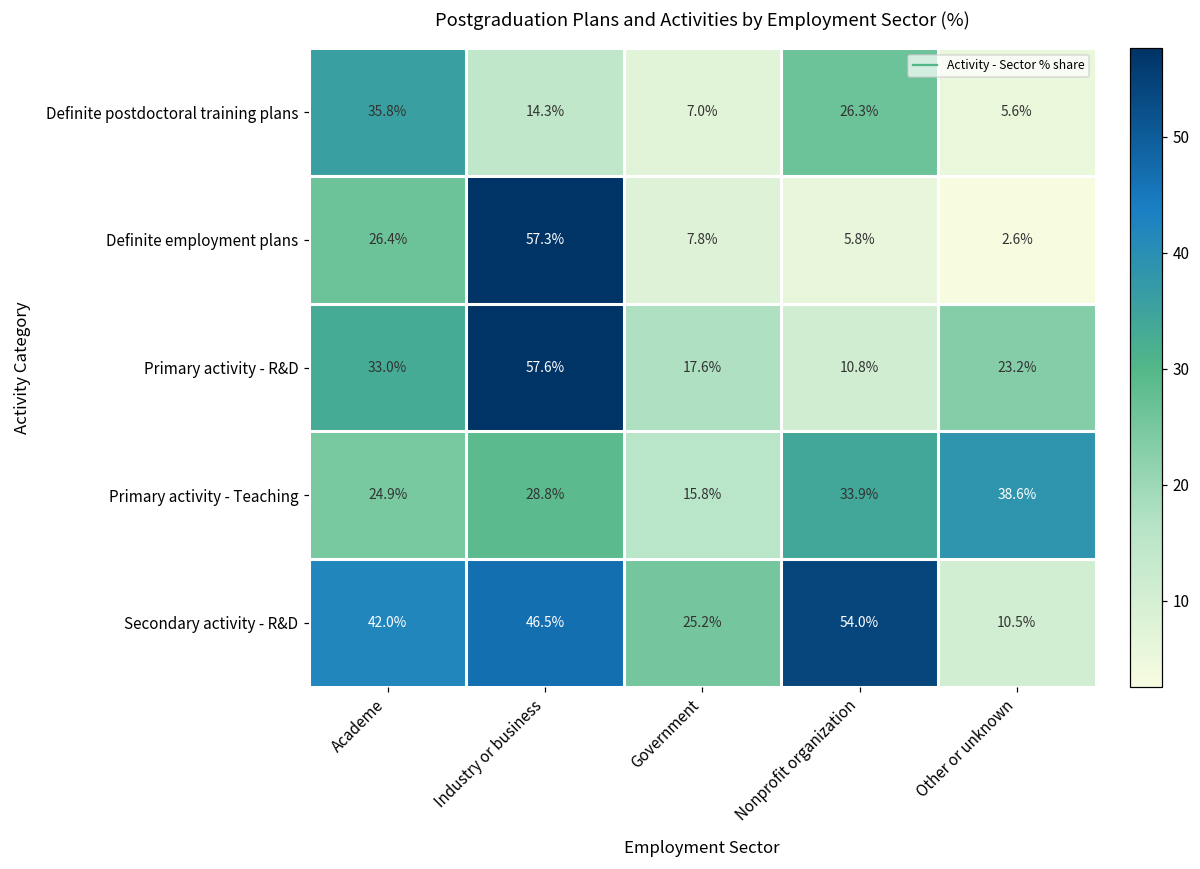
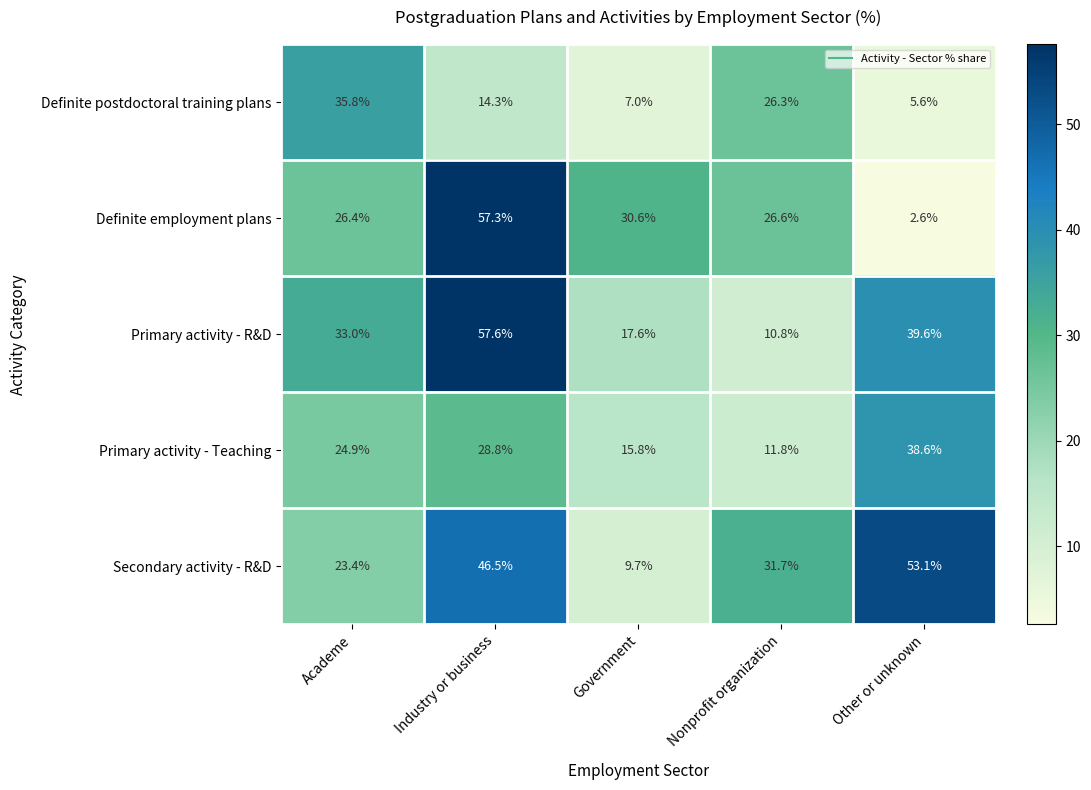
Definite employment plans, Government: 7.8% -> 30.6%
Definite employment plans, Nonprofit organization: 5.8% -> 26.6%
Primary activity - R&D, Other or unknown: 23.2% -> 39.6%
Primary activity - Teaching, Nonprofit organization: 33.9% -> 11.8%
Secondary activity - R&D, Academe: 42.0% -> 23.4%
Secondary activity - R&D, Government: 25.2% -> 9.7%
Secondary activity - R&D, Nonprofit organization: 54.0% -> 31.7%
Secondary activity - R&D, Other or unknown: 10.5% -> 53.1%
